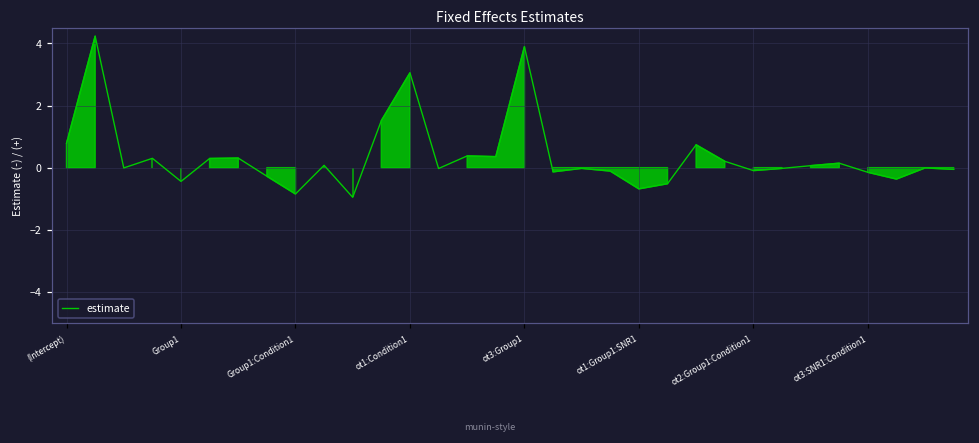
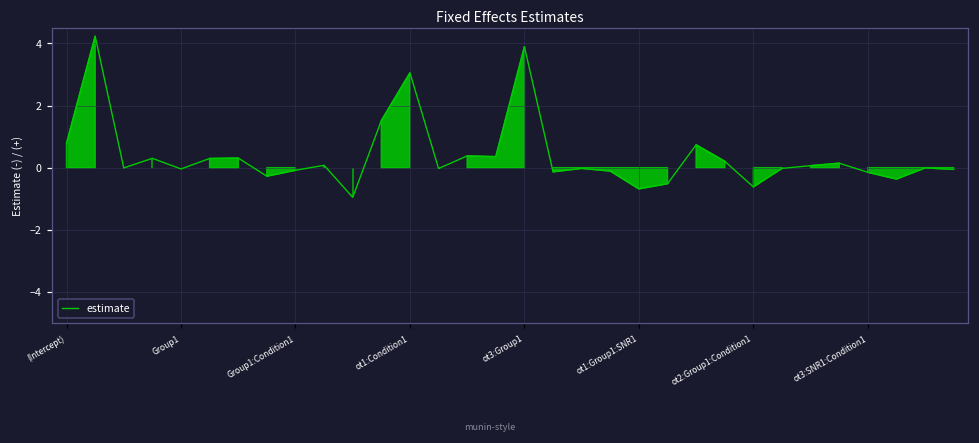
Group1: -0.4 -> 0.0
Group1:Condition1: -0.8 -> -0.1
ot2:Group1:Condition1: -0.1 -> -0.6
